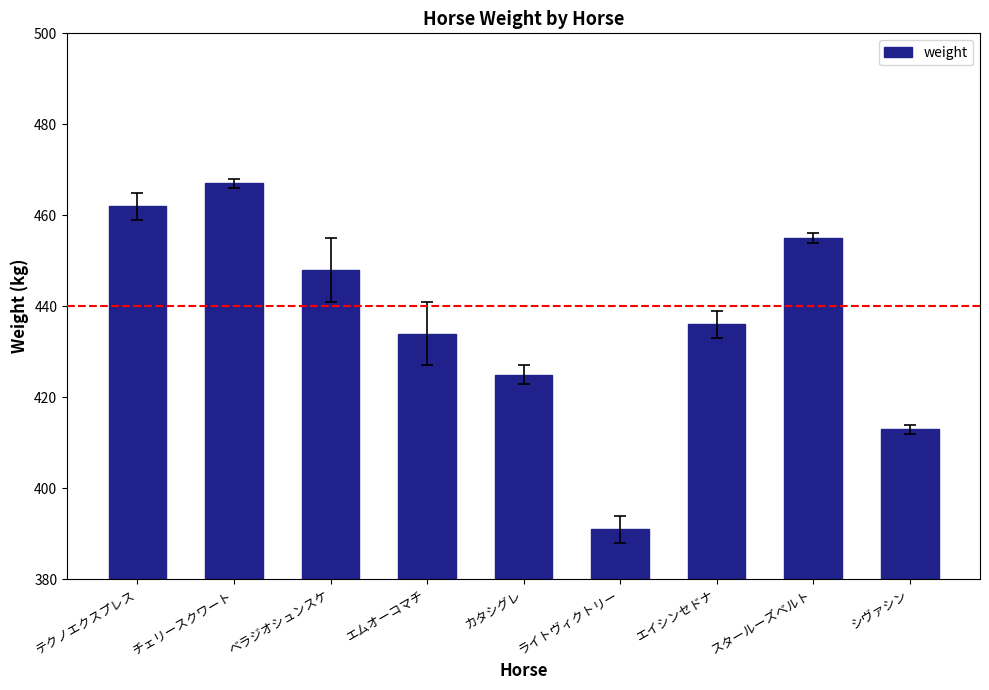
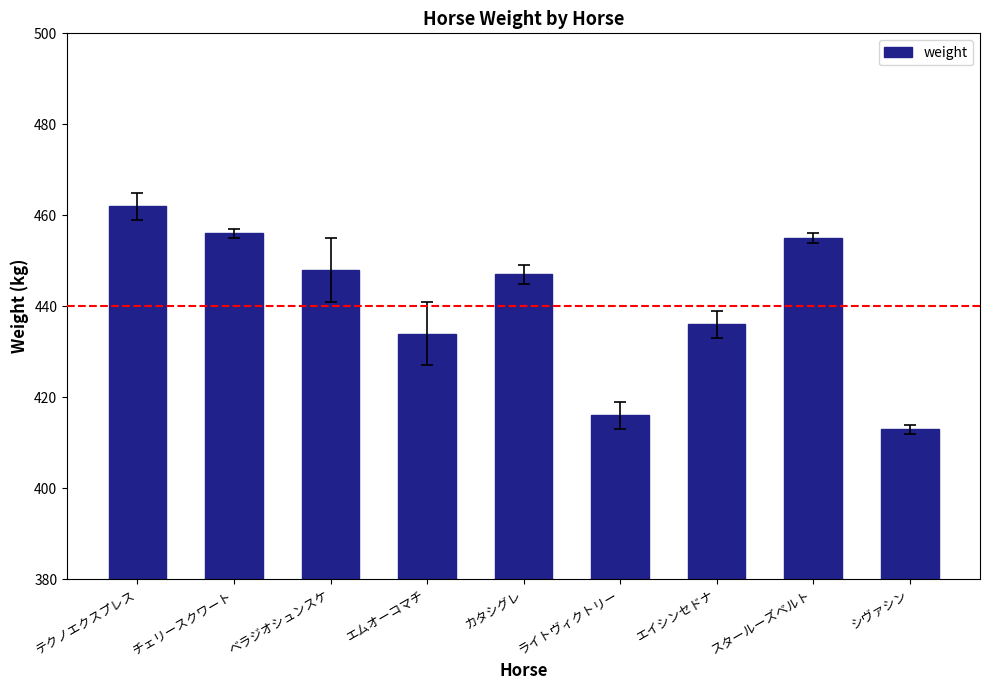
weight, チェリースクワート: 467 -> 456
weight, カタシグレ: 425 -> 447
weight, ライトヴィクトリー: 391 -> 416
